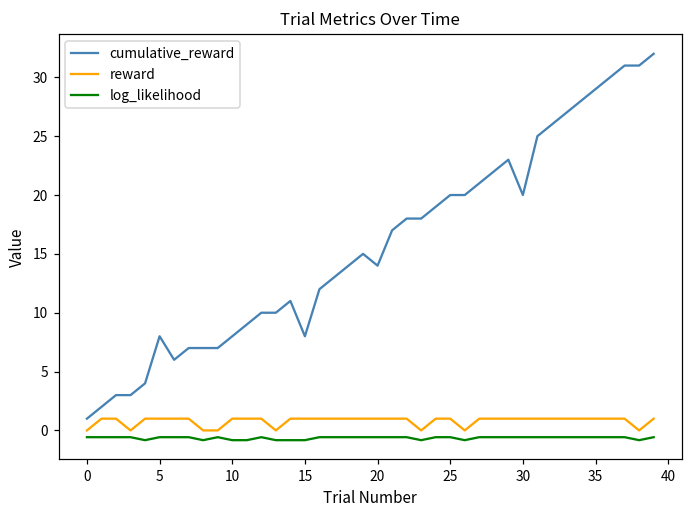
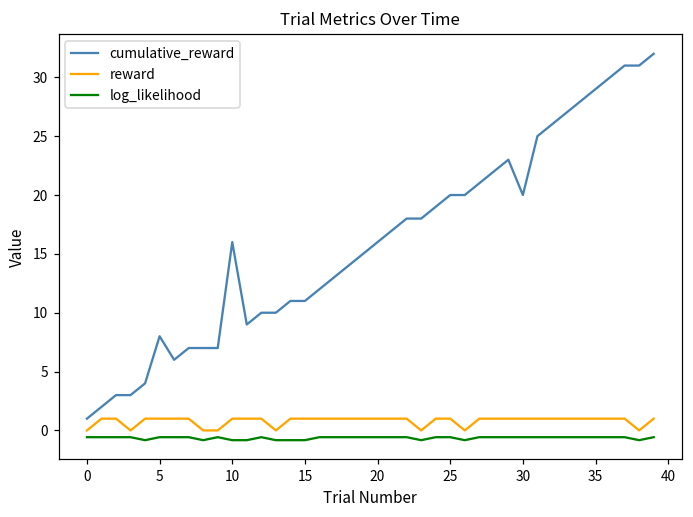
cumulative_reward, 10: 8 -> 16
cumulative_reward, 15: 8 -> 11
cumulative_reward, 20: 14 -> 16
